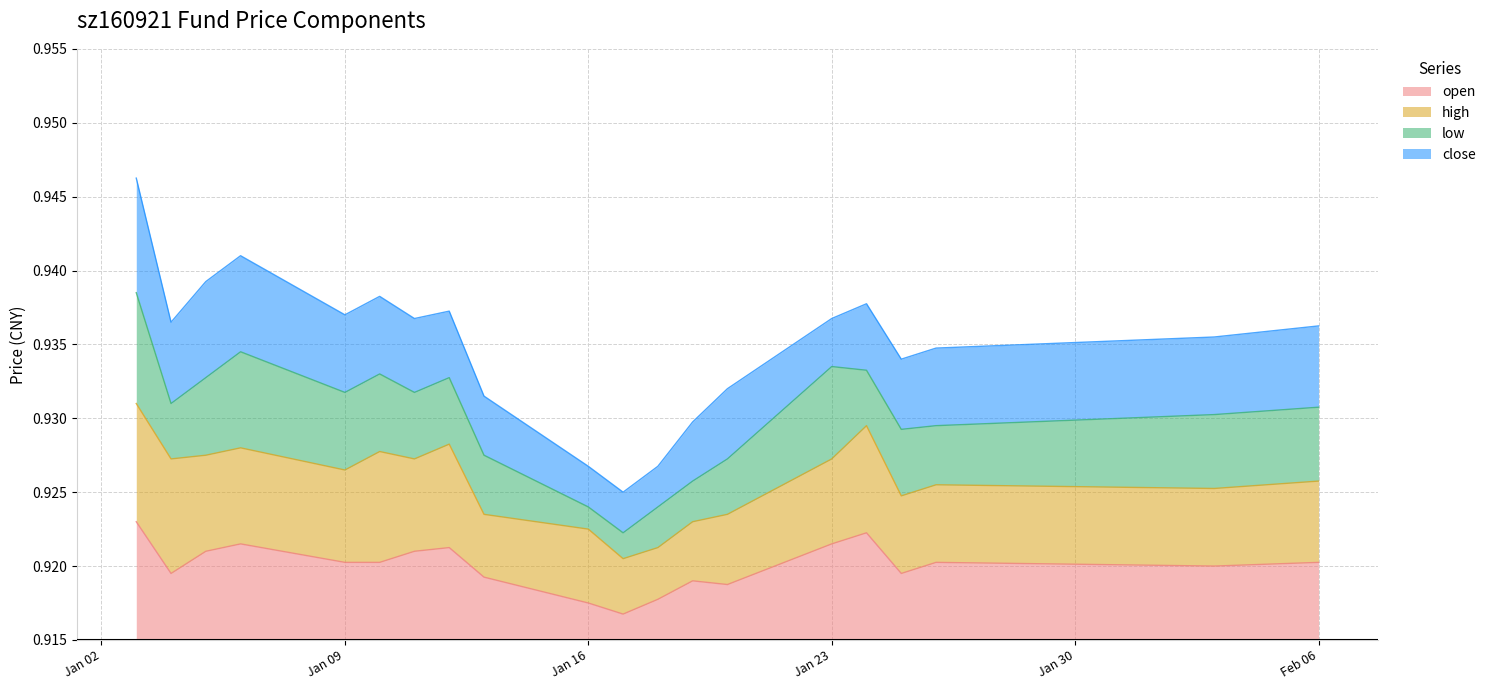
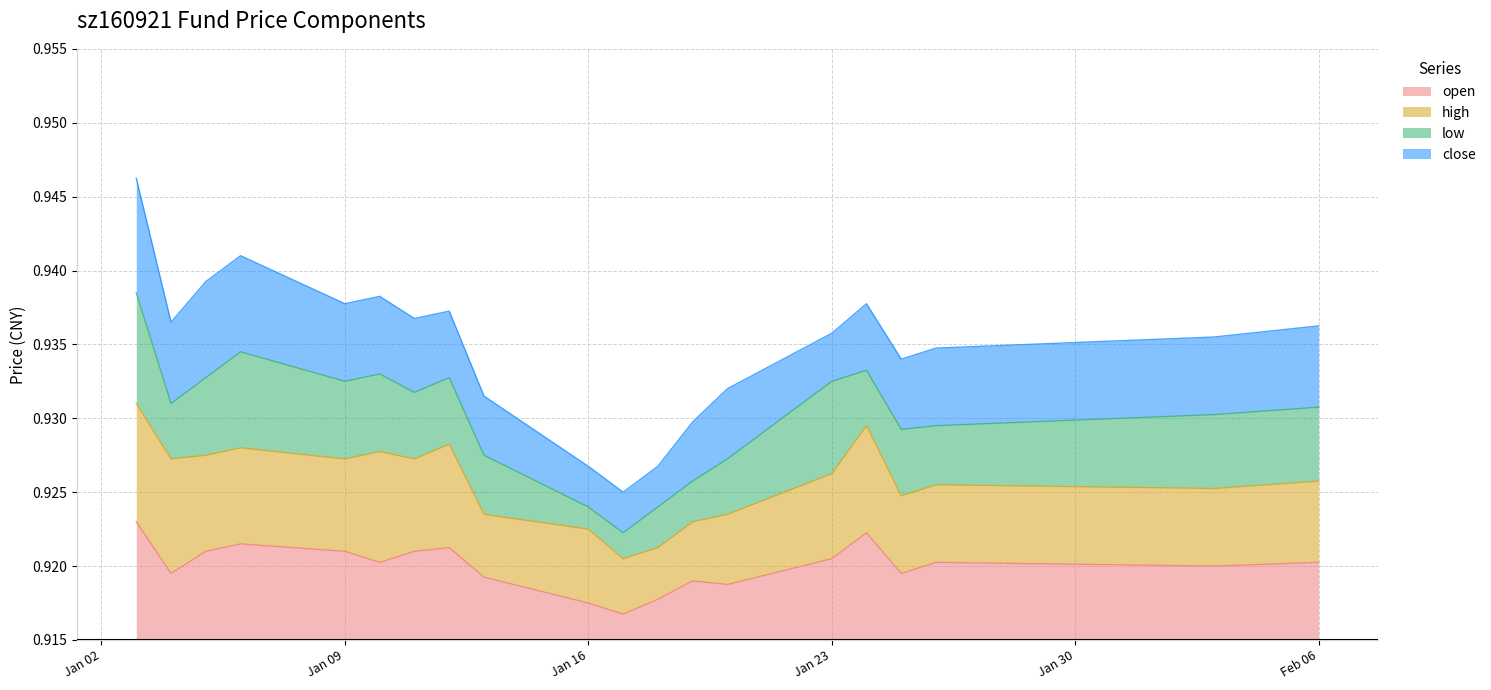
open, Jan 09: 0.9203 -> 0.9210
open, Jan 23: 0.9215 -> 0.9205
